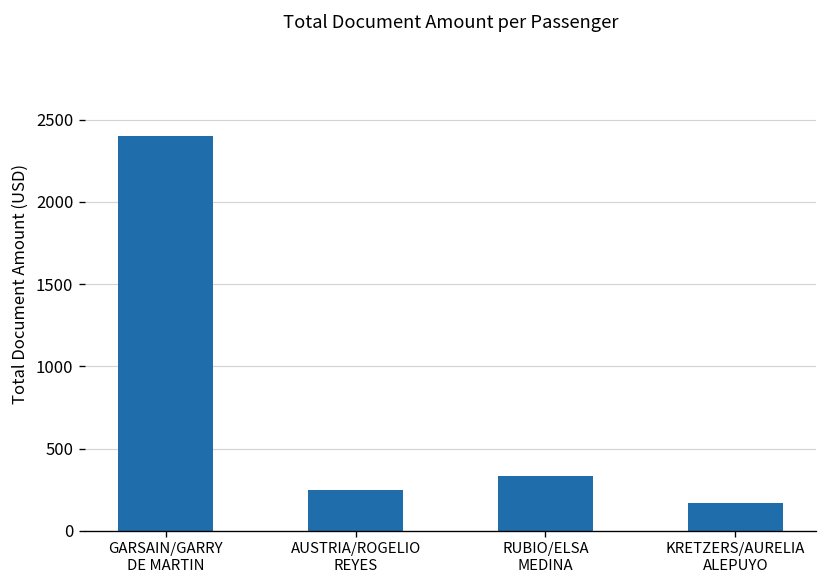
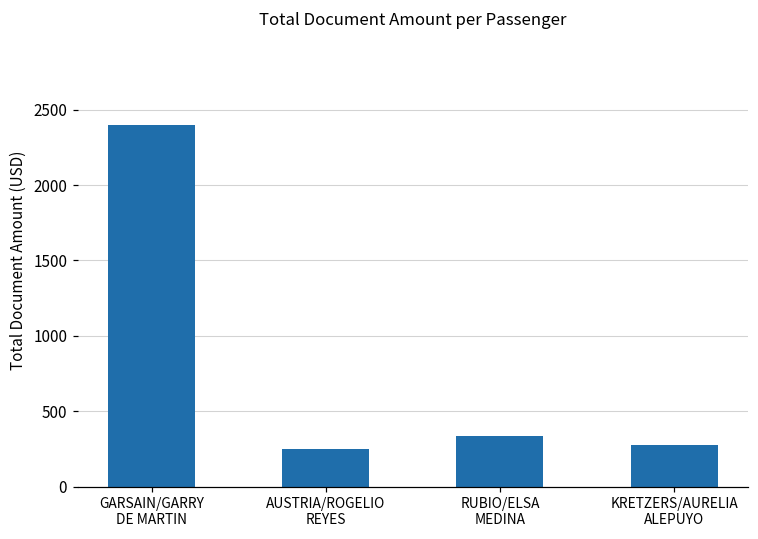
KRETZERS/AURELIA ALEPUYO: 170 -> 280
